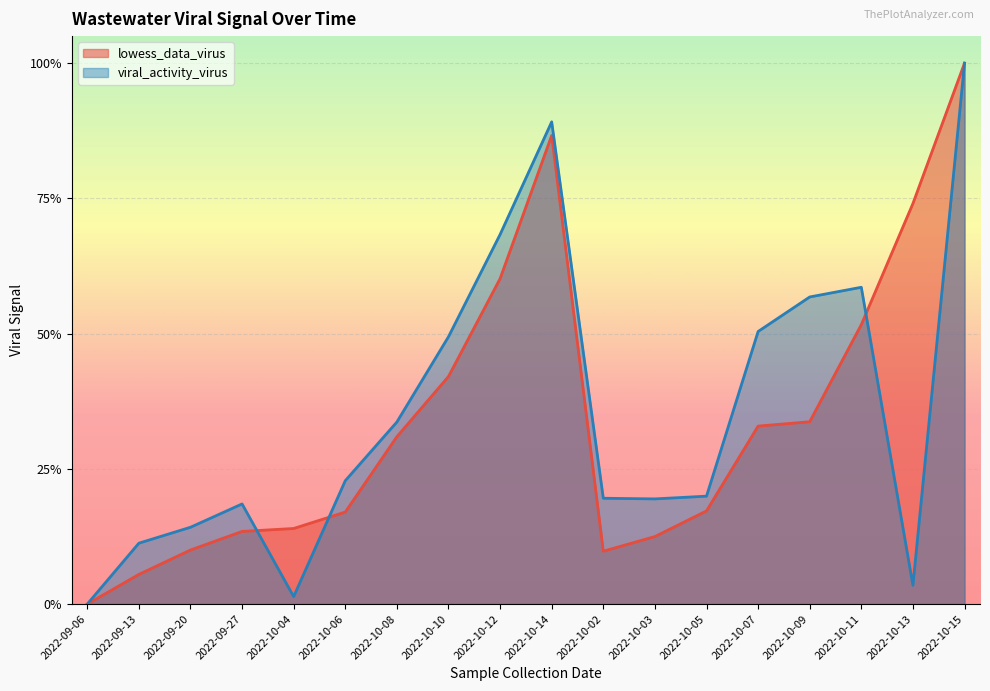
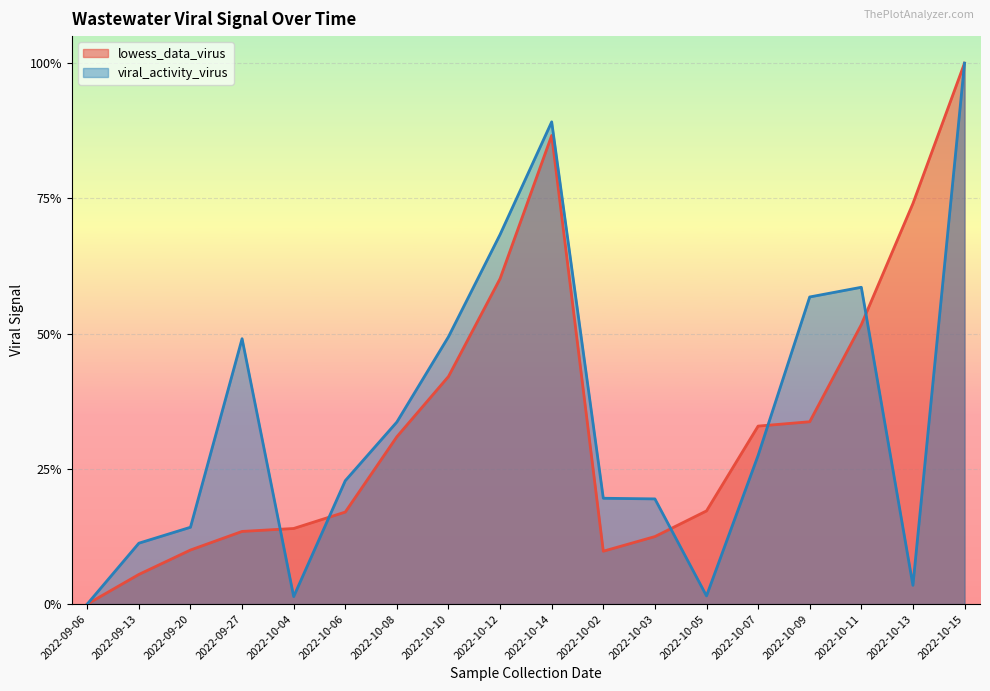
viral_activity_virus, 2022-09-27: 19% -> 49%
viral_activity_virus, 2022-10-05: 20% -> 2%
viral_activity_virus, 2022-10-07: 50% -> 27%
